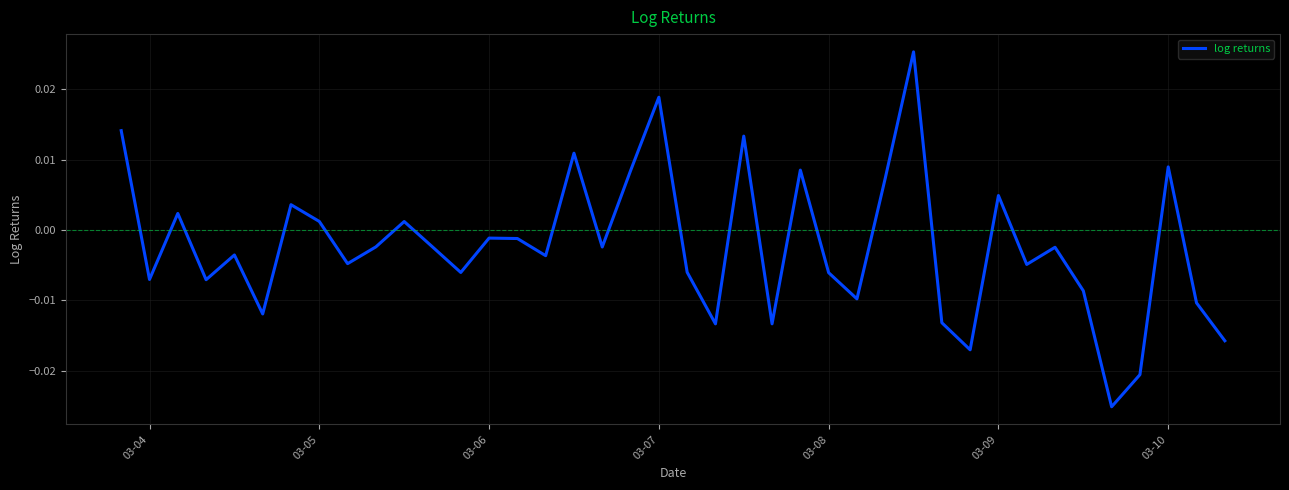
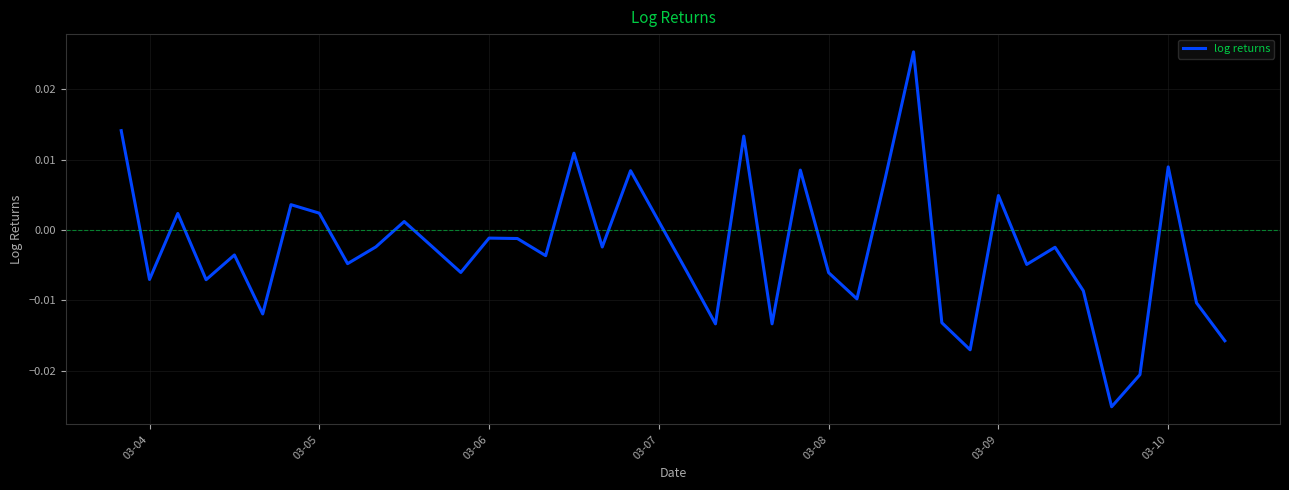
03-05: 0.001 -> 0.002
03-07: 0.019 -> 0.001
